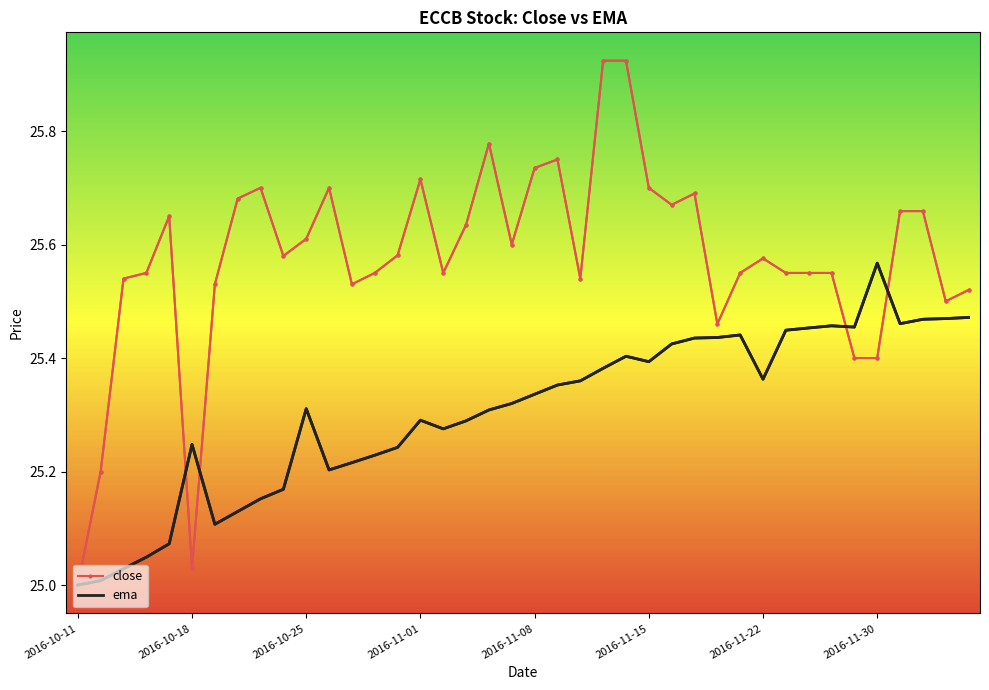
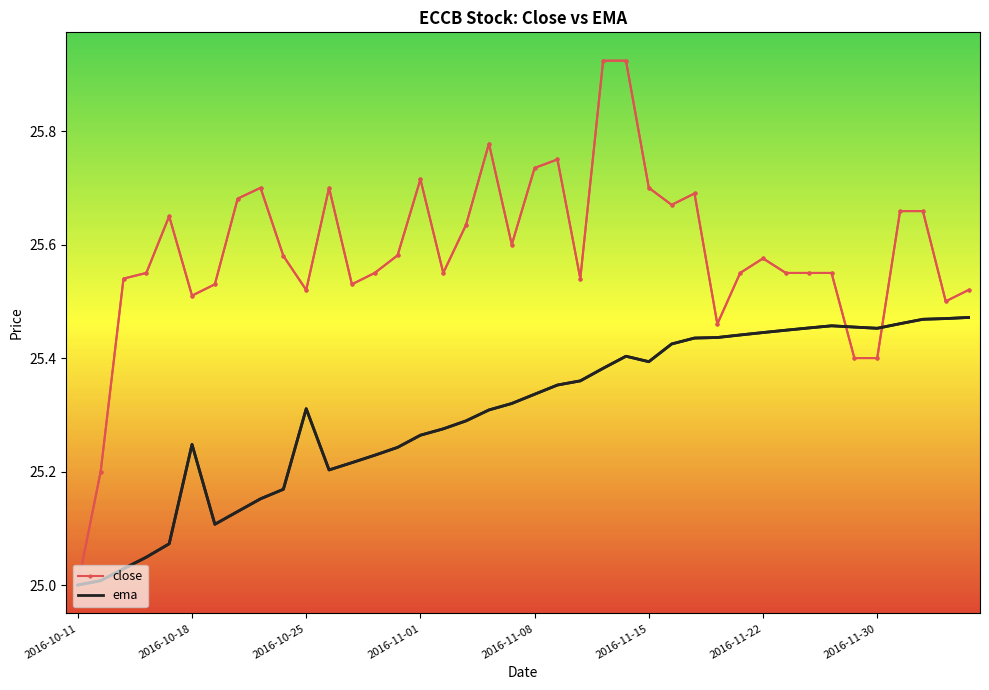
close, 2016-10-18: 25.03 -> 25.51
close, 2016-10-25: 25.61 -> 25.52
ema, 2016-11-01: 25.29 -> 25.26
ema, 2016-11-22: 25.36 -> 25.44
ema, 2016-11-30: 25.57 -> 25.45
